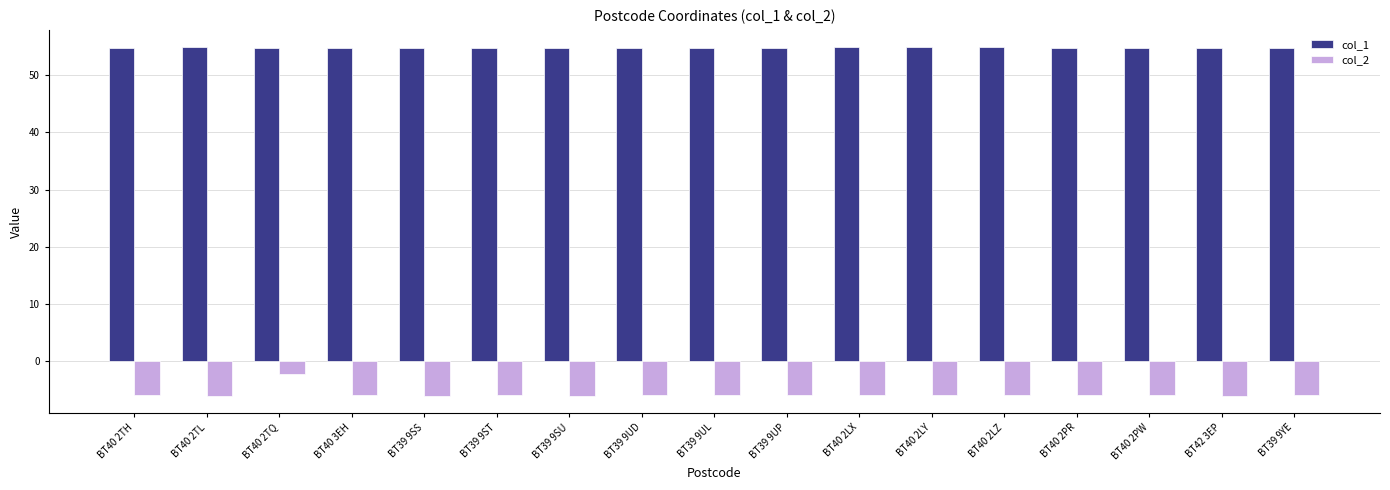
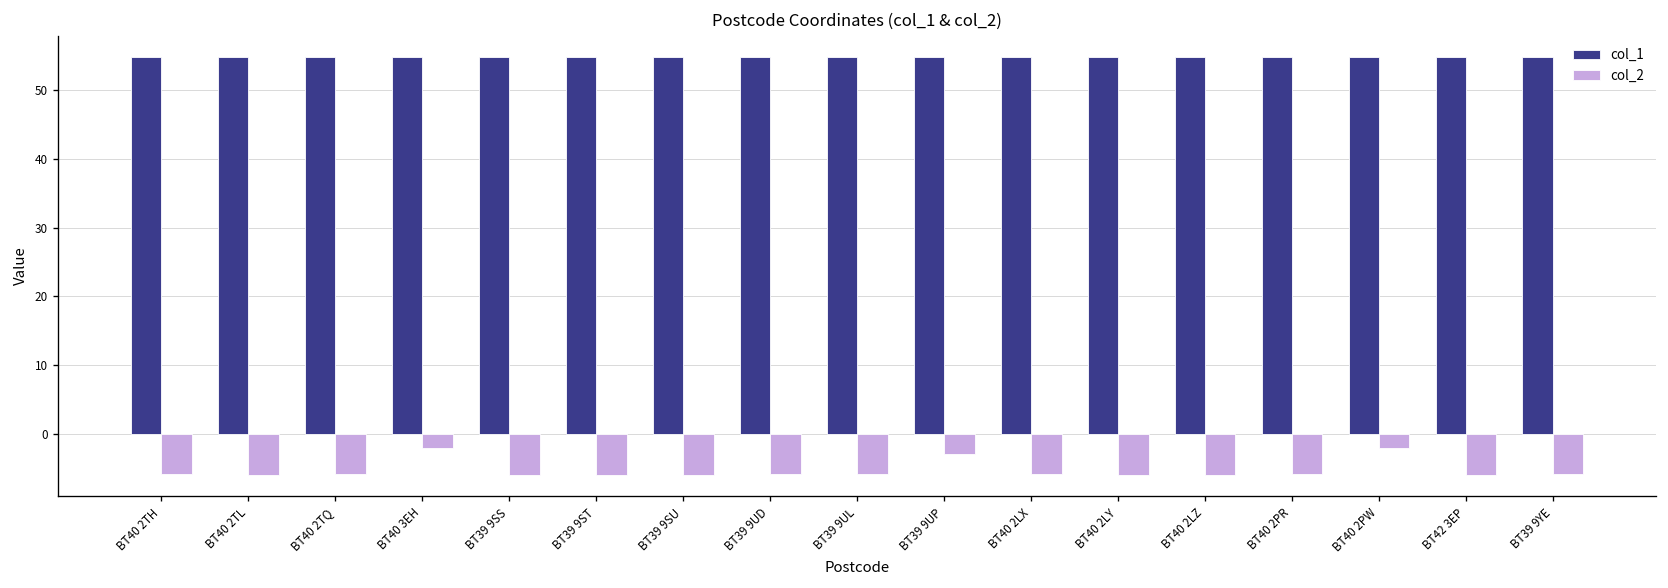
col_2, BT40 2TQ: -2 -> -6
col_2, BT40 3EH: -6 -> -2
col_2, BT39 9UP: -6 -> -3
col_2, BT40 2PW: -6 -> -2
